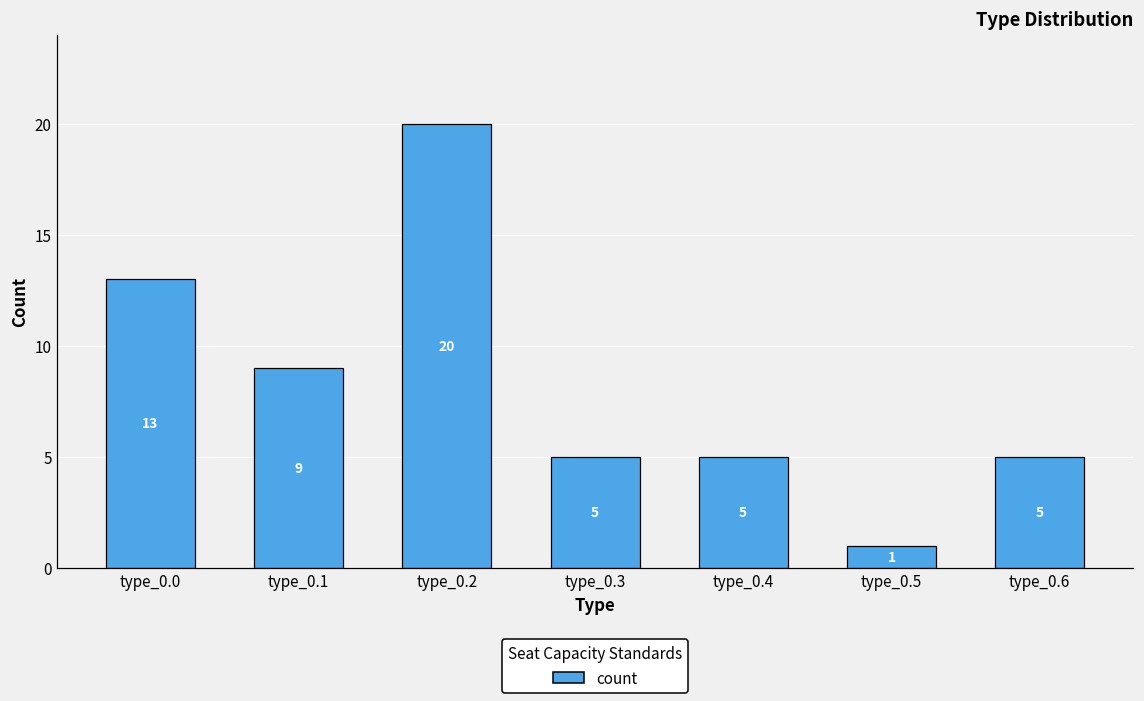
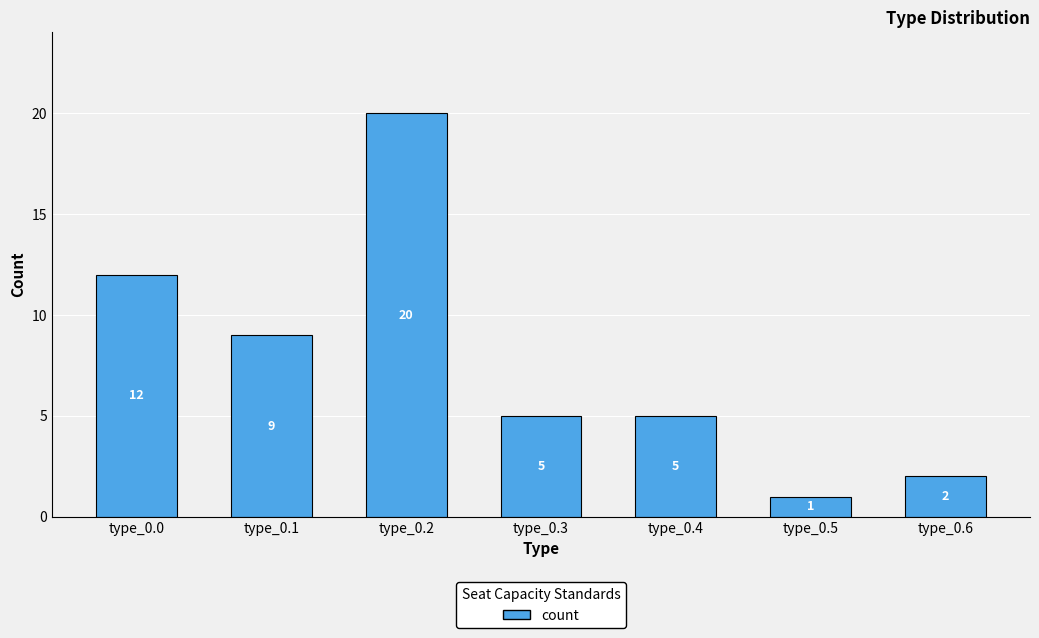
type_0.0: 13 -> 12
type_0.6: 5 -> 2
